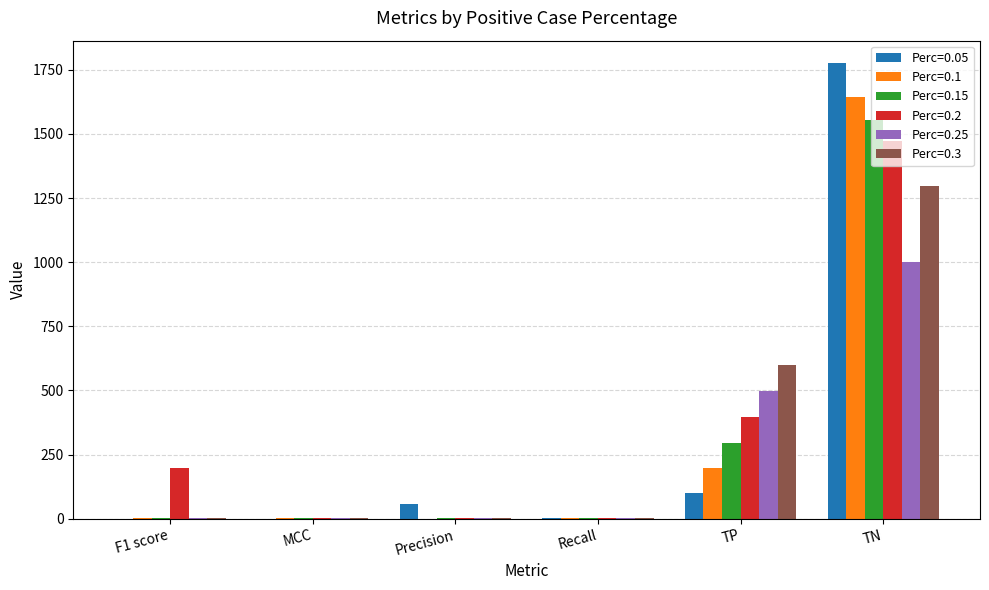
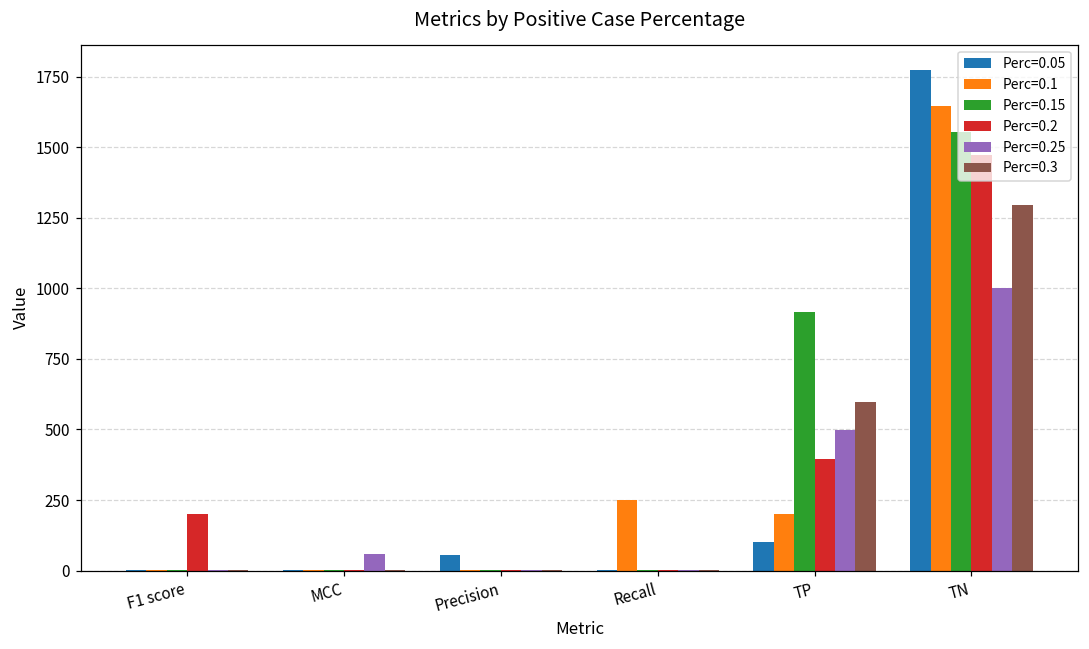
Perc=0.25, MCC: 0 -> 60
Perc=0.1, Recall: 0 -> 250
Perc=0.15, TP: 300 -> 920
